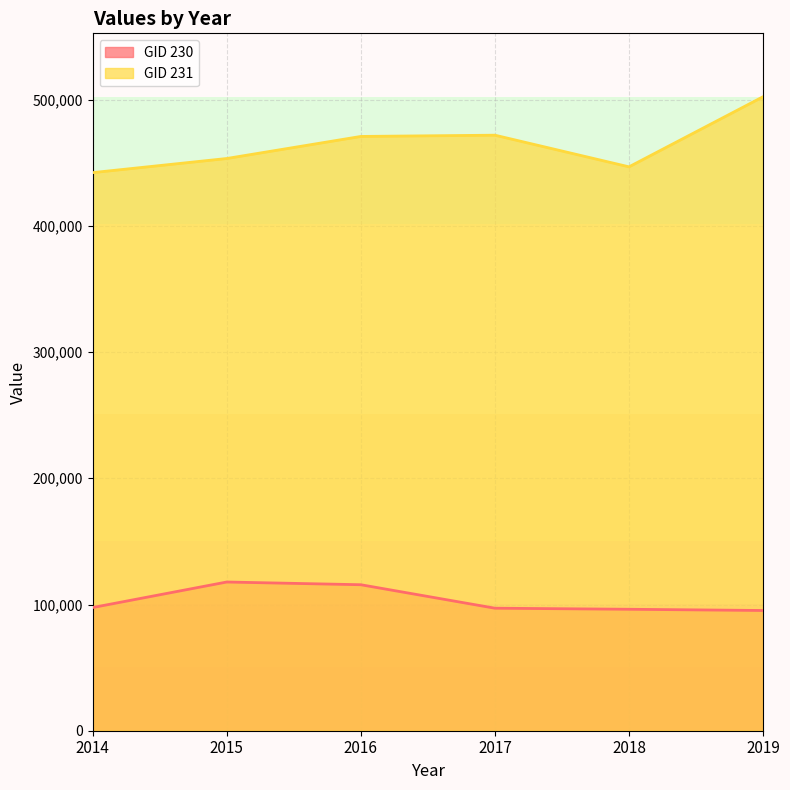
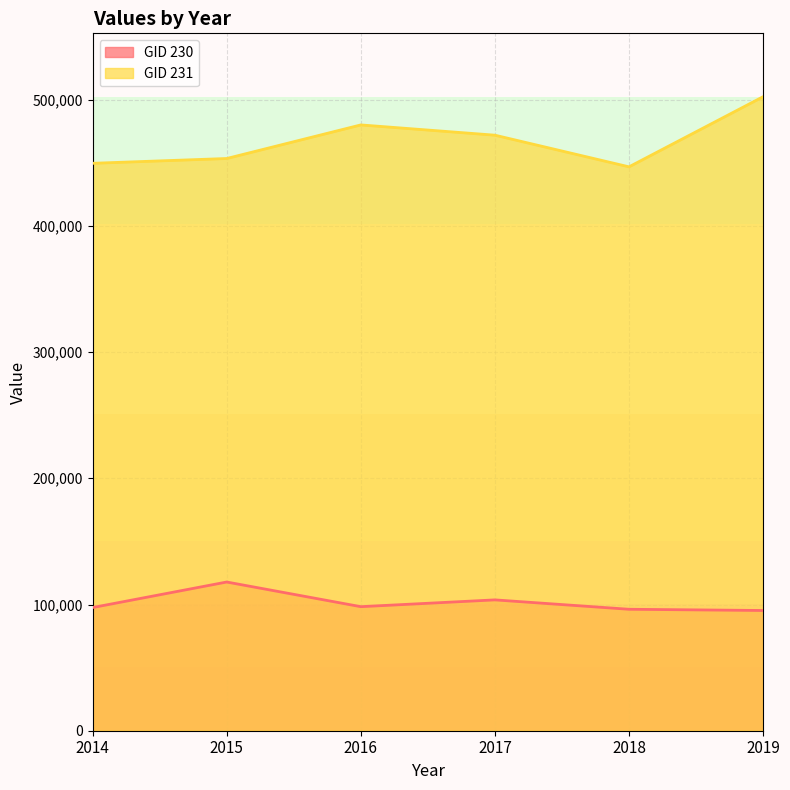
GID 231, 2014: 442,000 -> 450,000
GID 230, 2016: 116,000 -> 98,000
GID 231, 2016: 471,000 -> 480,000
GID 230, 2017: 97,000 -> 104,000
